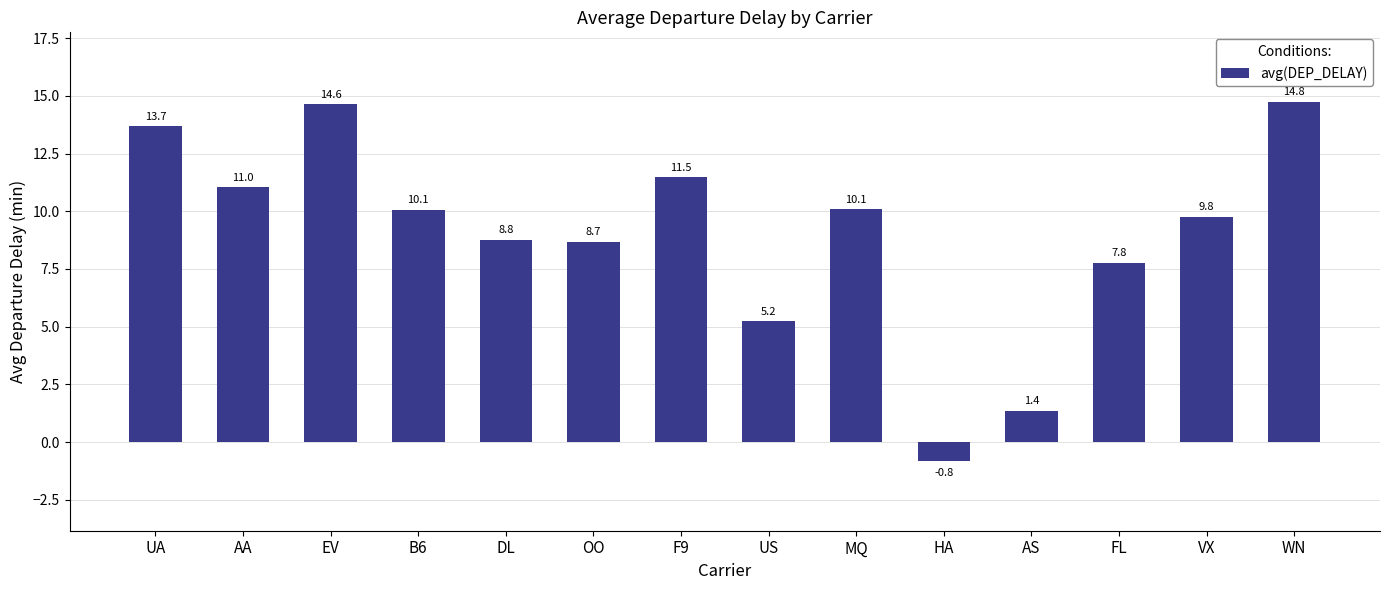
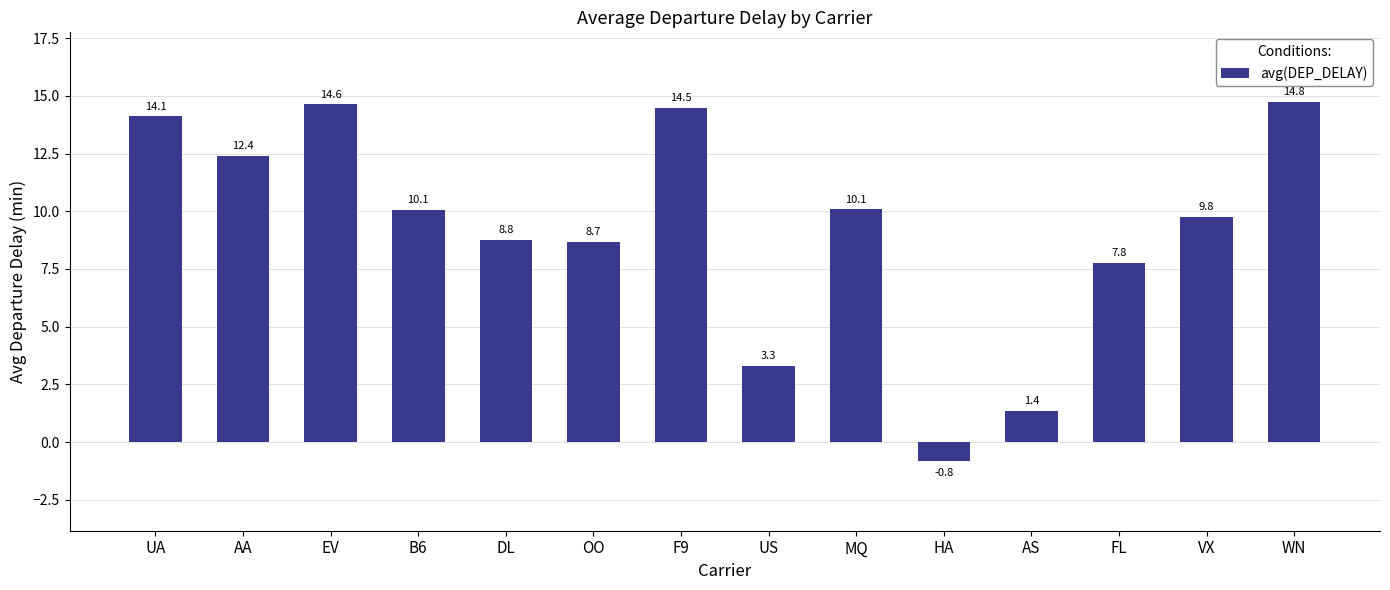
UA: 13.7 -> 14.1
AA: 11.0 -> 12.4
F9: 11.5 -> 14.5
US: 5.2 -> 3.3
